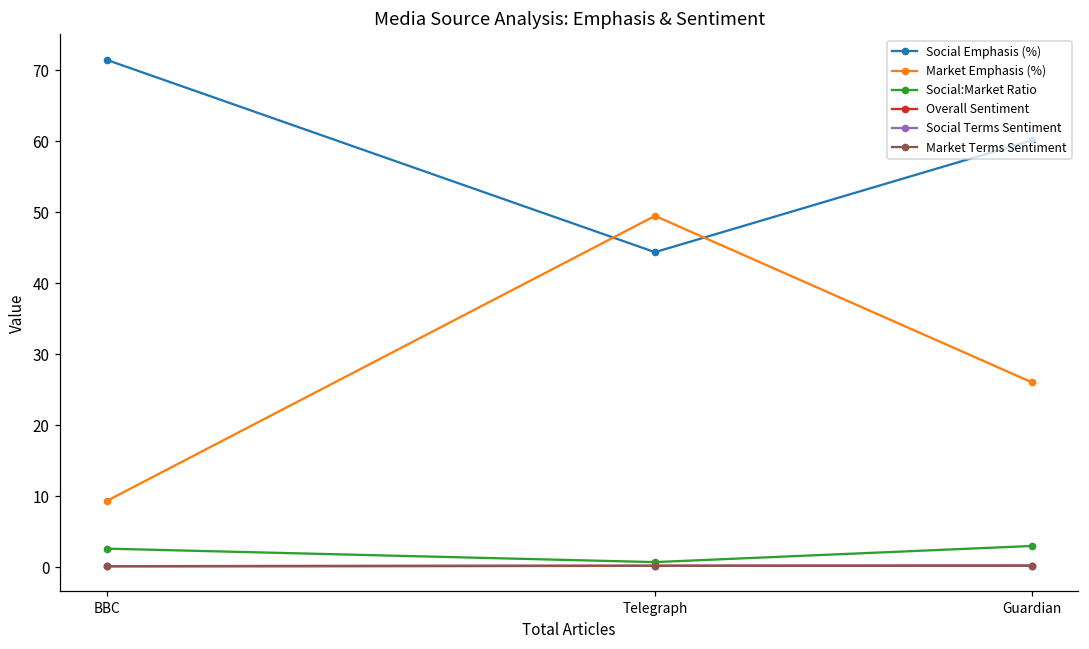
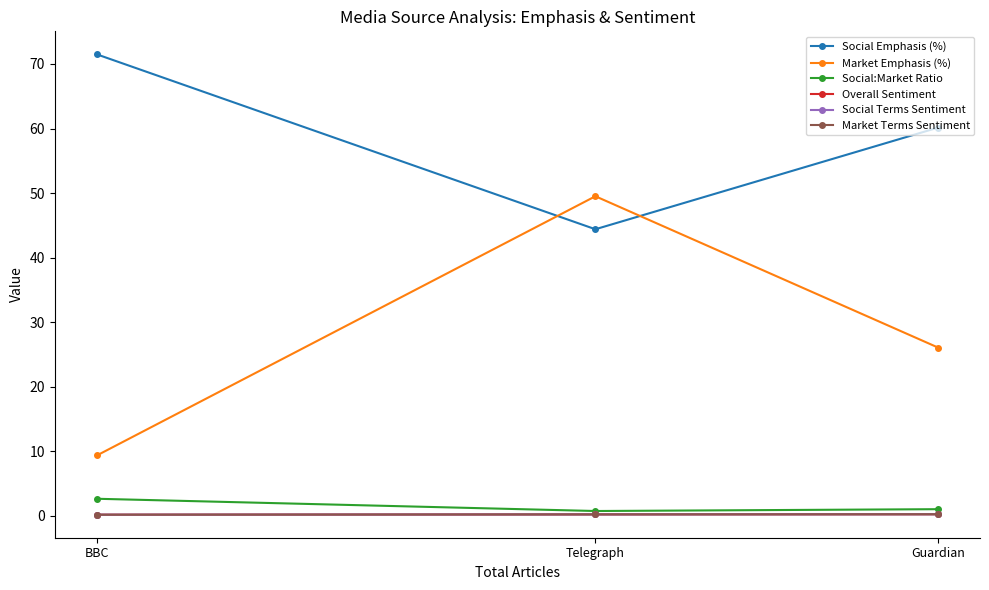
Social:Market Ratio, Guardian: 3 -> 1
